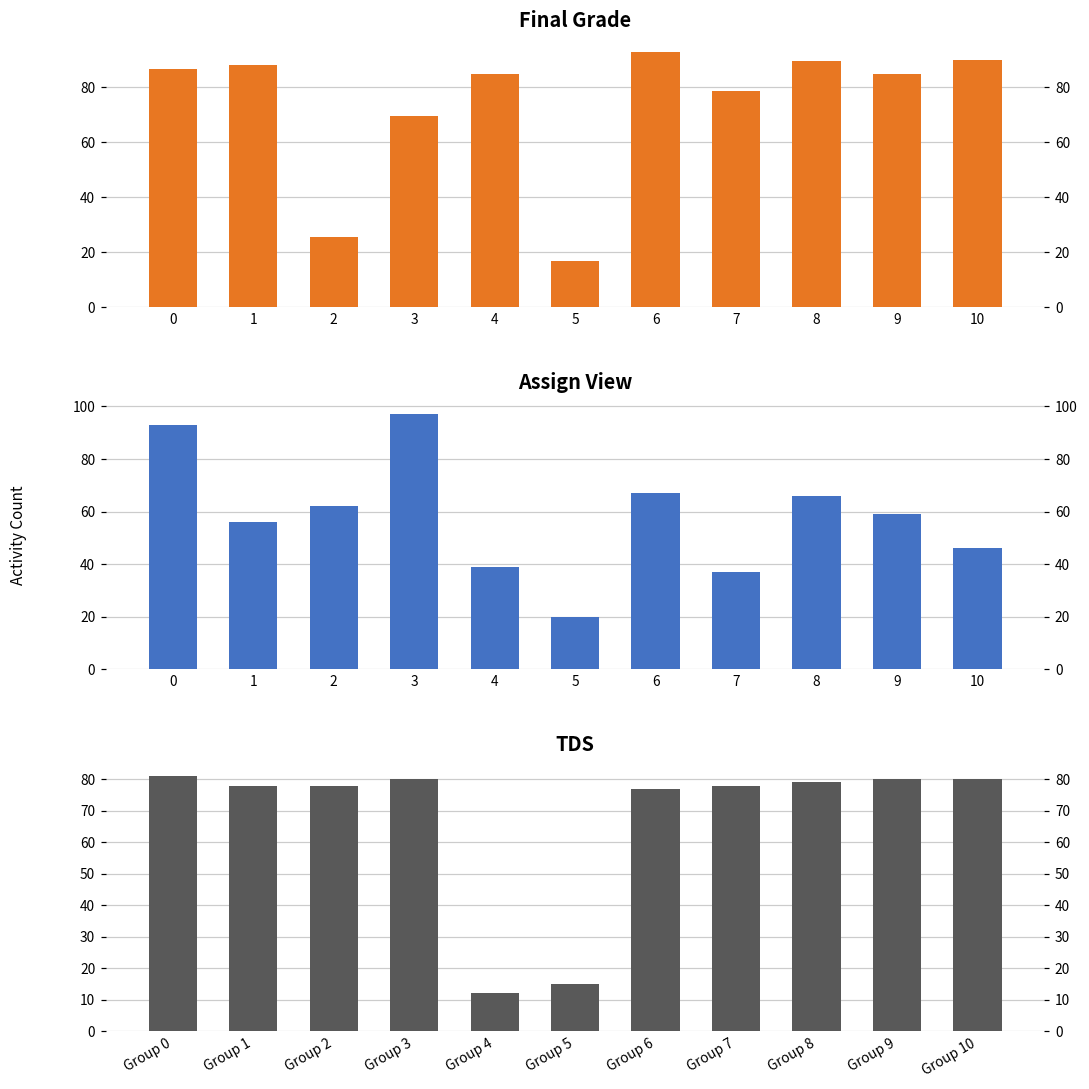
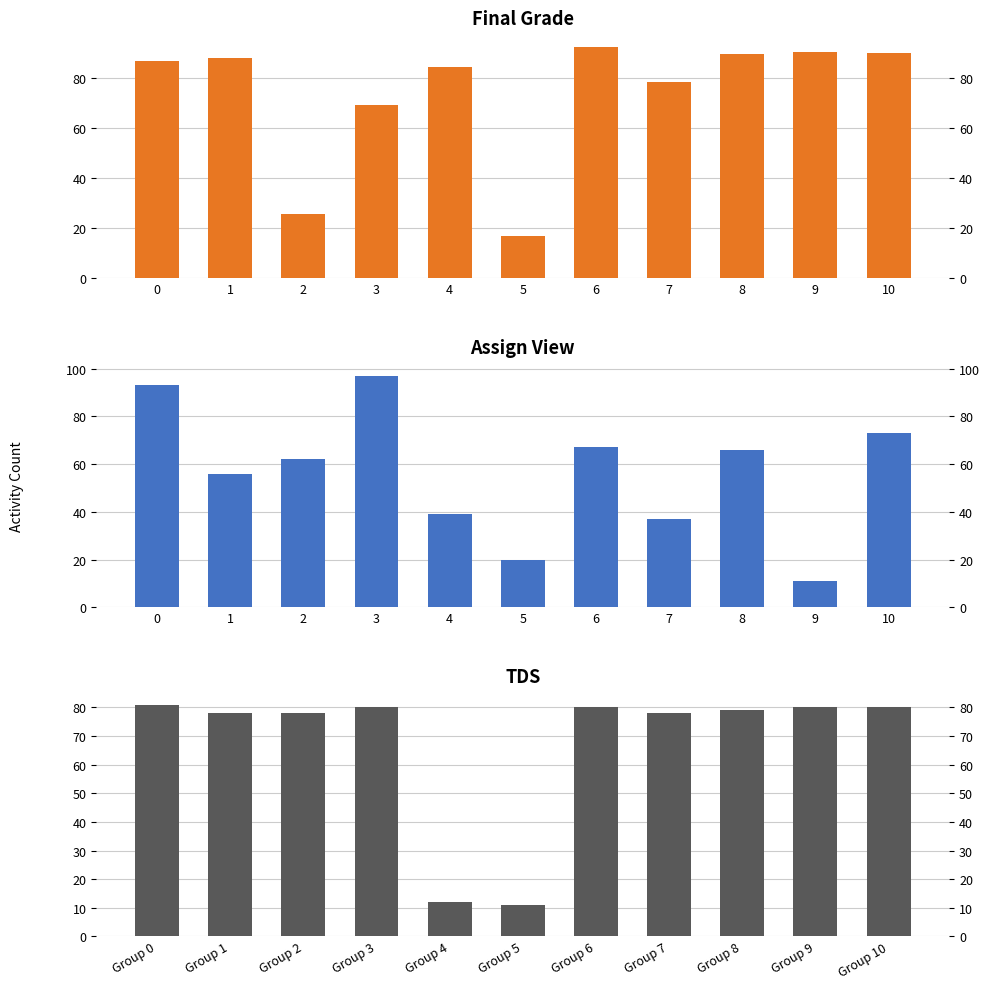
Final Grade, 9: 85 -> 91
Assign View, 9: 59 -> 11
Assign View, 10: 46 -> 73
TDS, Group 5: 15 -> 11
TDS, Group 6: 77 -> 80
